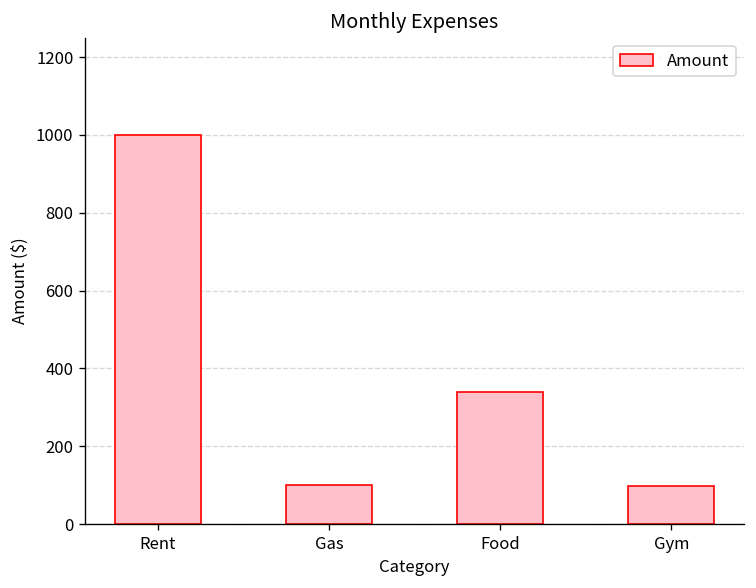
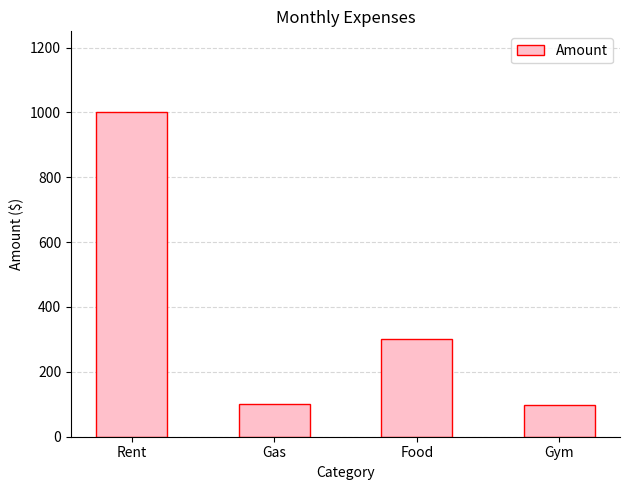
Food: 340 -> 300
